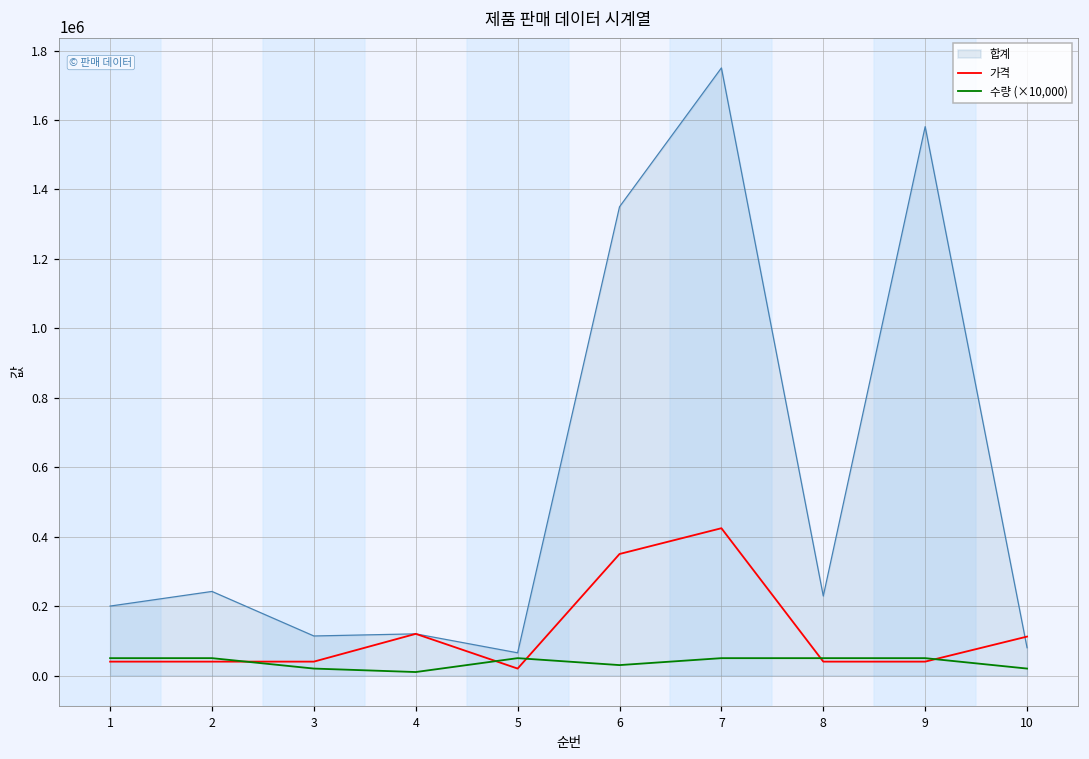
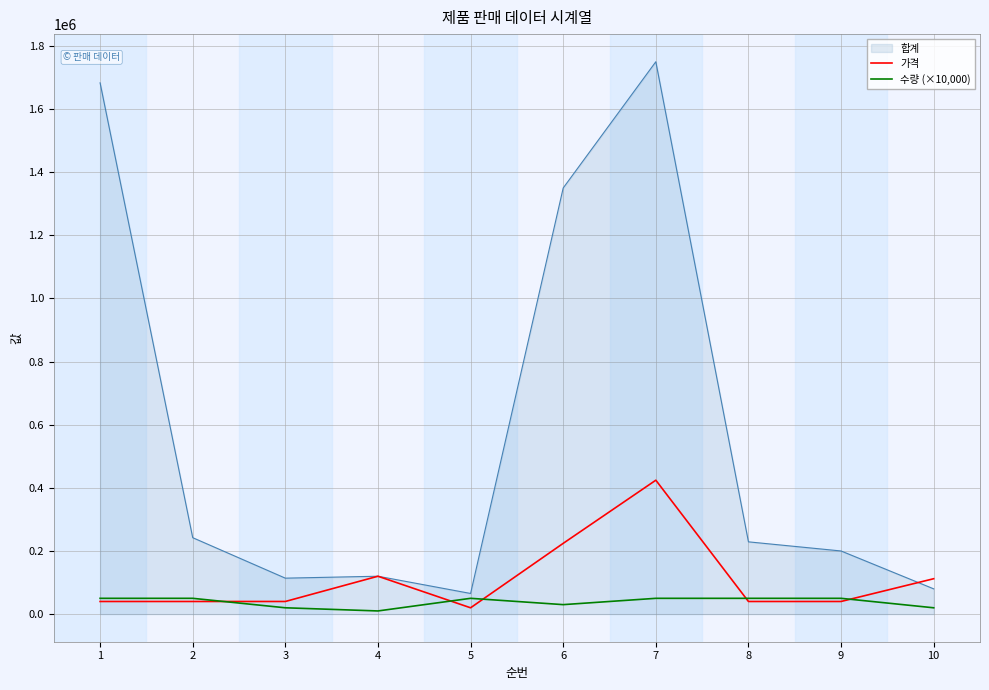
합계, 1: 200000 -> 1680000
가격, 6: 350000 -> 220000
합계, 9: 1580000 -> 200000
